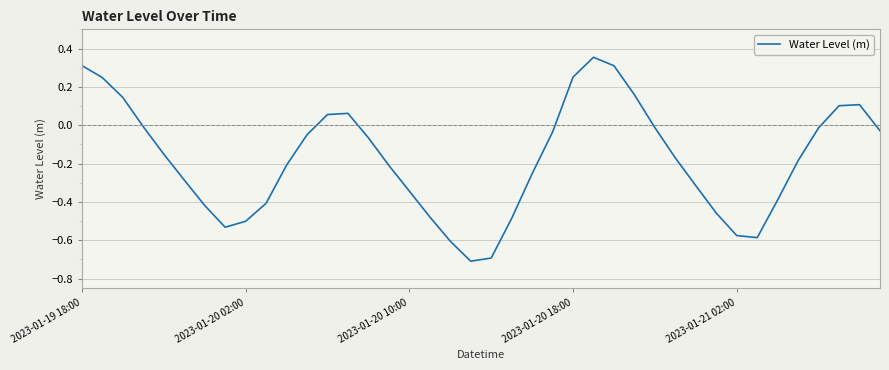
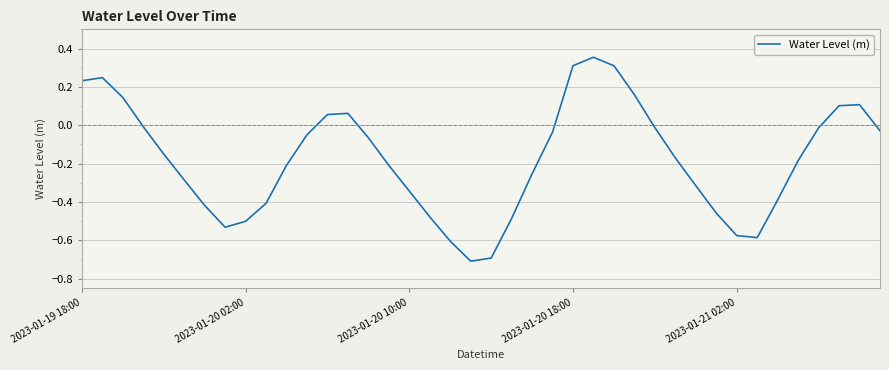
2023-01-19 18:00: 0.31 -> 0.23
2023-01-20 18:00: 0.25 -> 0.31
